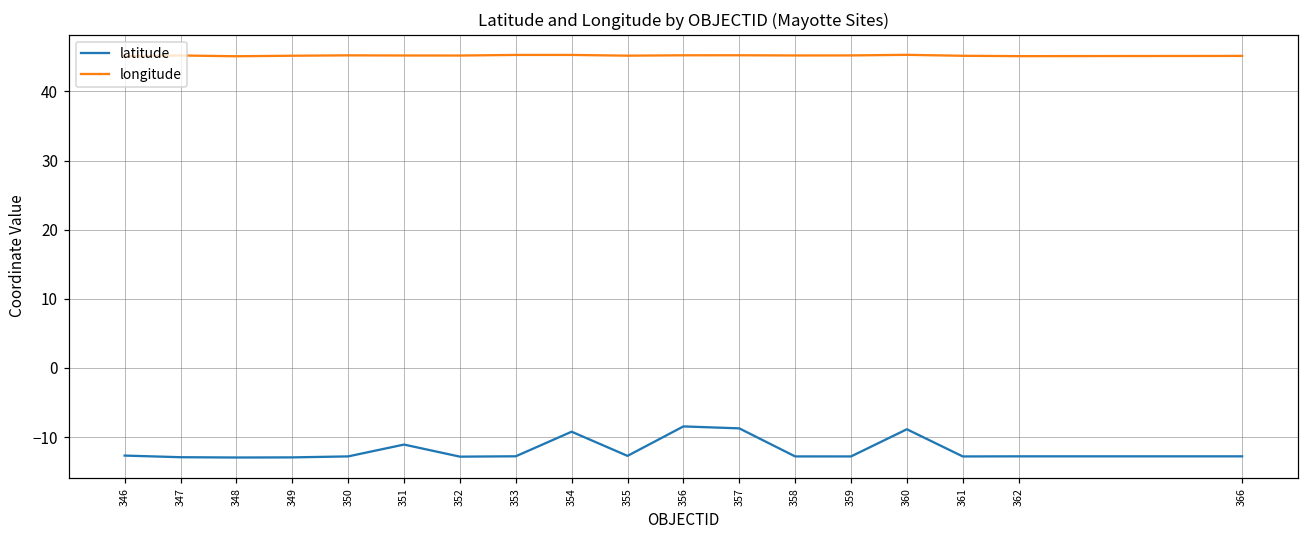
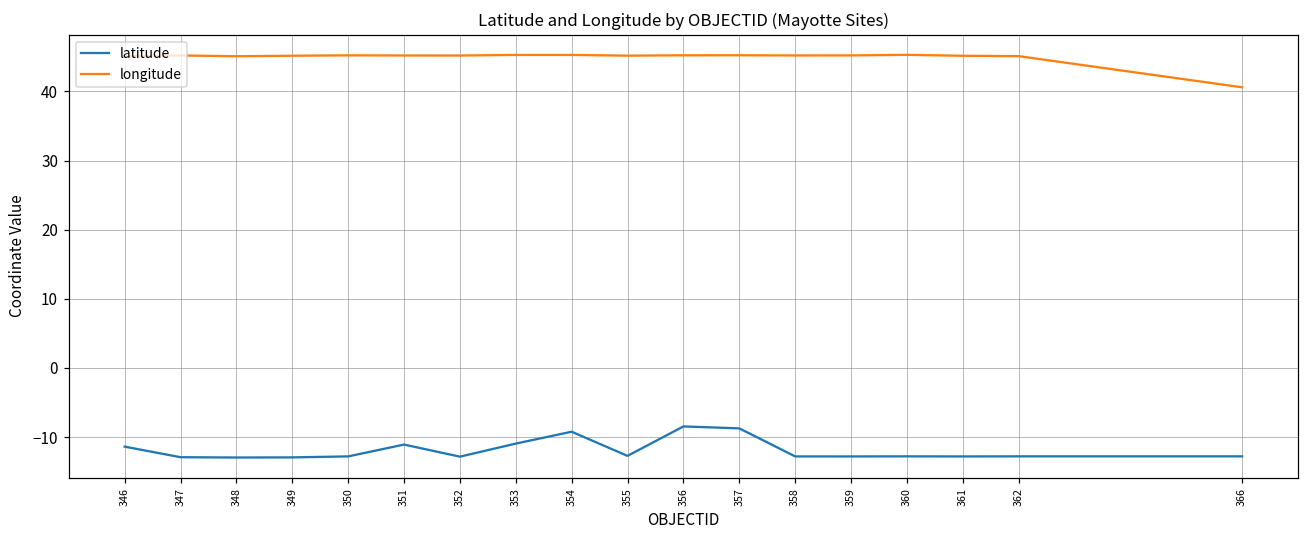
latitude, 346: -13 -> -11
latitude, 353: -13 -> -11
latitude, 360: -9 -> -13
longitude, 366: 45 -> 41
